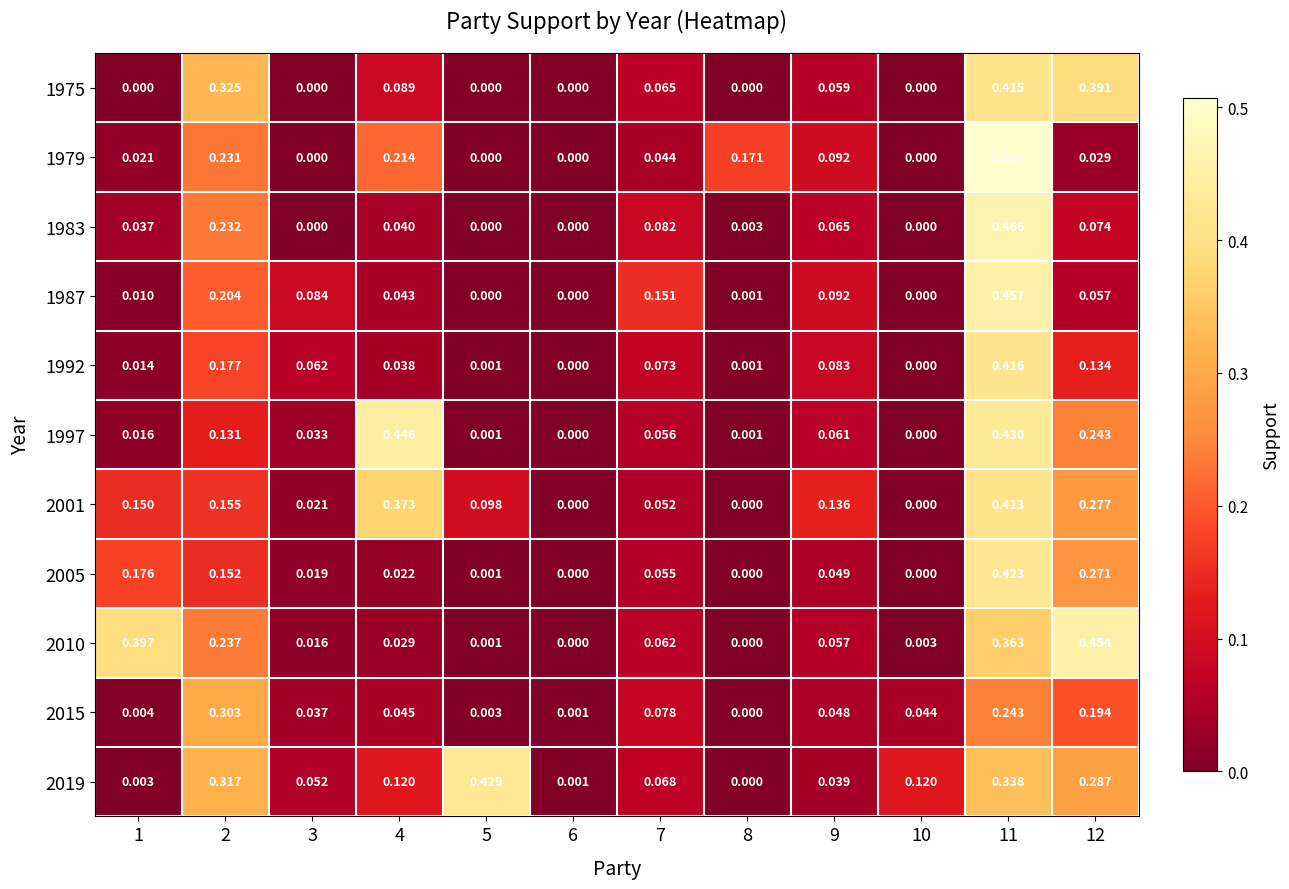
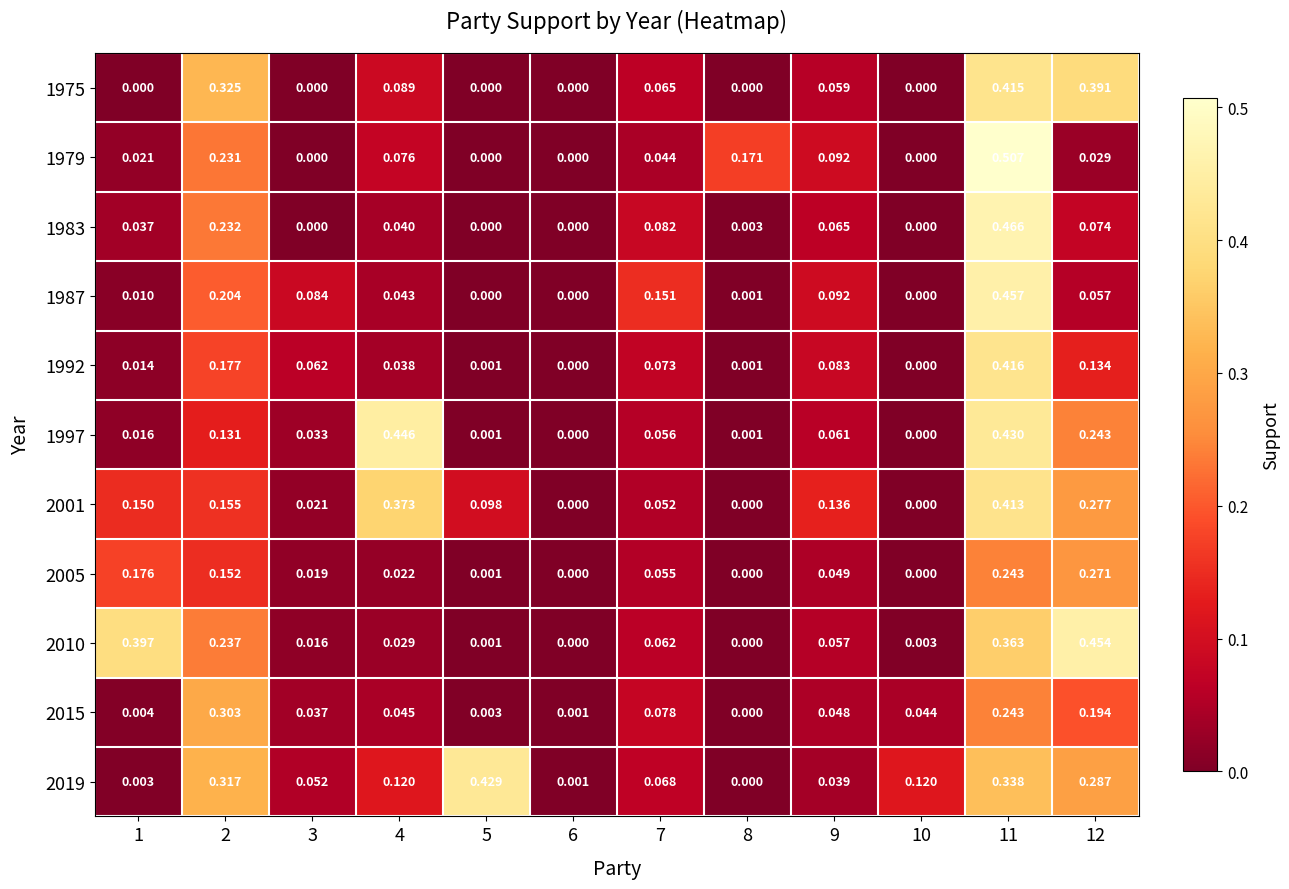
1979, 4: 0.214 -> 0.076
2005, 11: 0.423 -> 0.243
